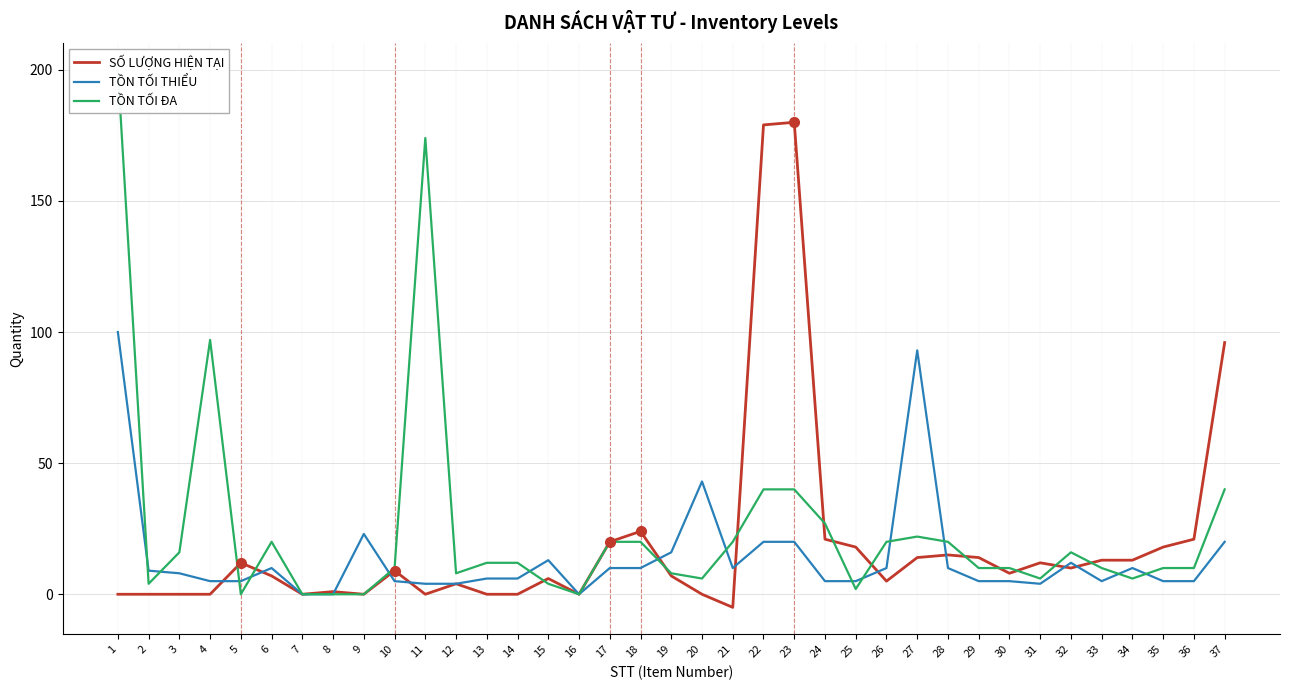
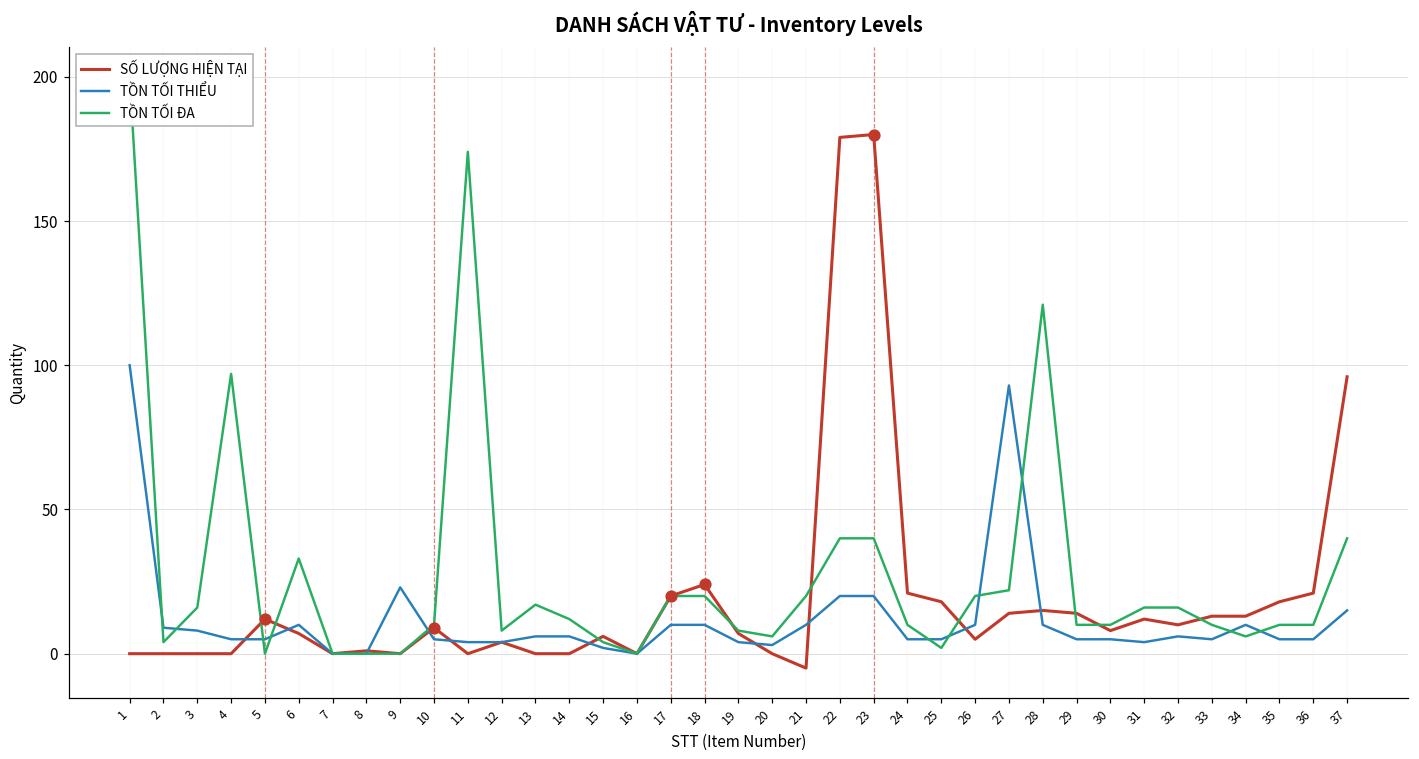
TỒN TỐI ĐA, 6: 20 -> 33
TỒN TỐI ĐA, 13: 12 -> 17
TỒN TỐI THIỂU, 15: 13 -> 2
TỒN TỐI THIỂU, 19: 16 -> 4
TỒN TỐI THIỂU, 20: 43 -> 3
TỒN TỐI ĐA, 24: 27 -> 10
TỒN TỐI ĐA, 28: 20 -> 121
TỒN TỐI ĐA, 31: 6 -> 16
TỒN TỐI THIỂU, 32: 12 -> 6
TỒN TỐI THIỂU, 37: 20 -> 15
